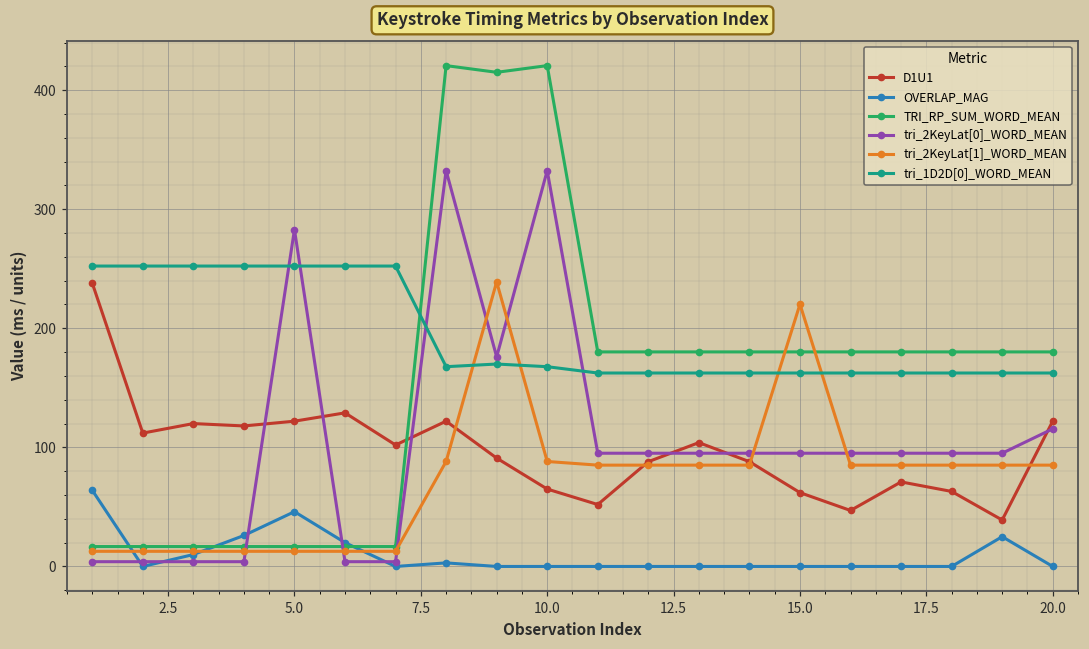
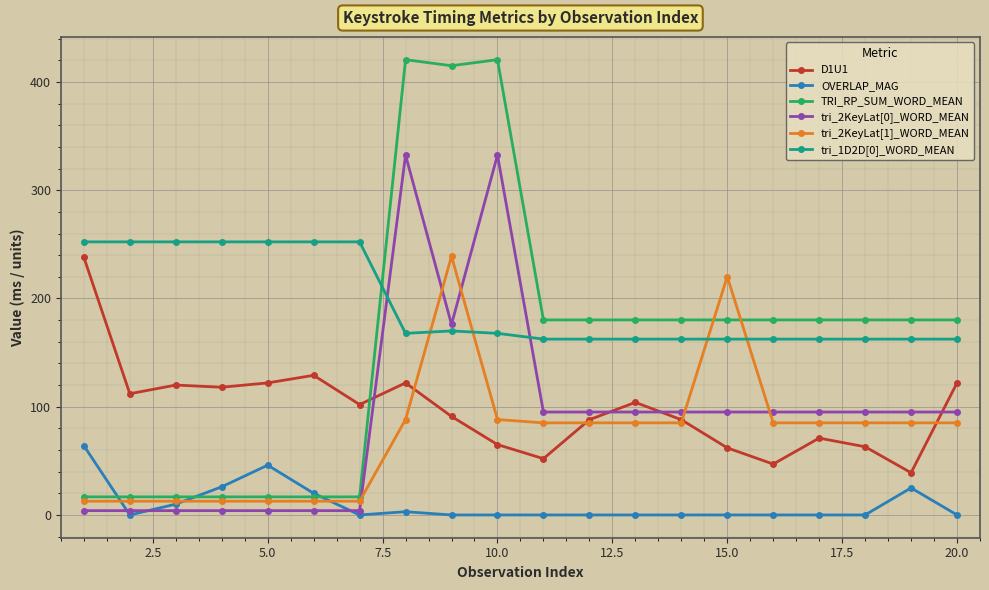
tri_2KeyLat[0]_WORD_MEAN, 5.0: 283 -> 4
tri_2KeyLat[0]_WORD_MEAN, 20.0: 116 -> 95
